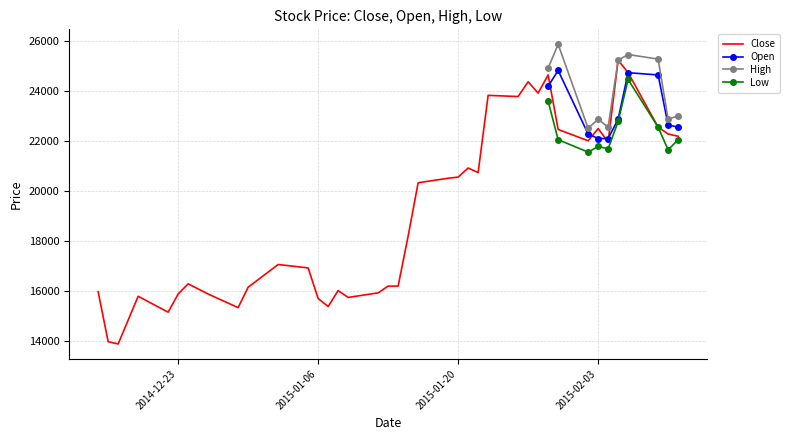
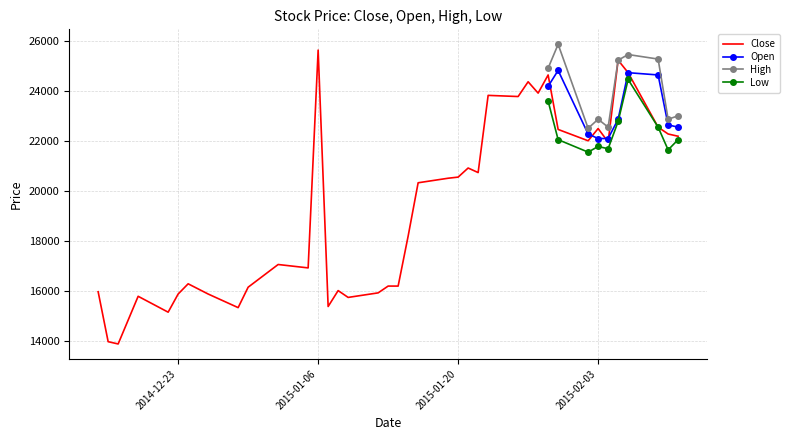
Close, 2015-01-06: 15700 -> 25600
